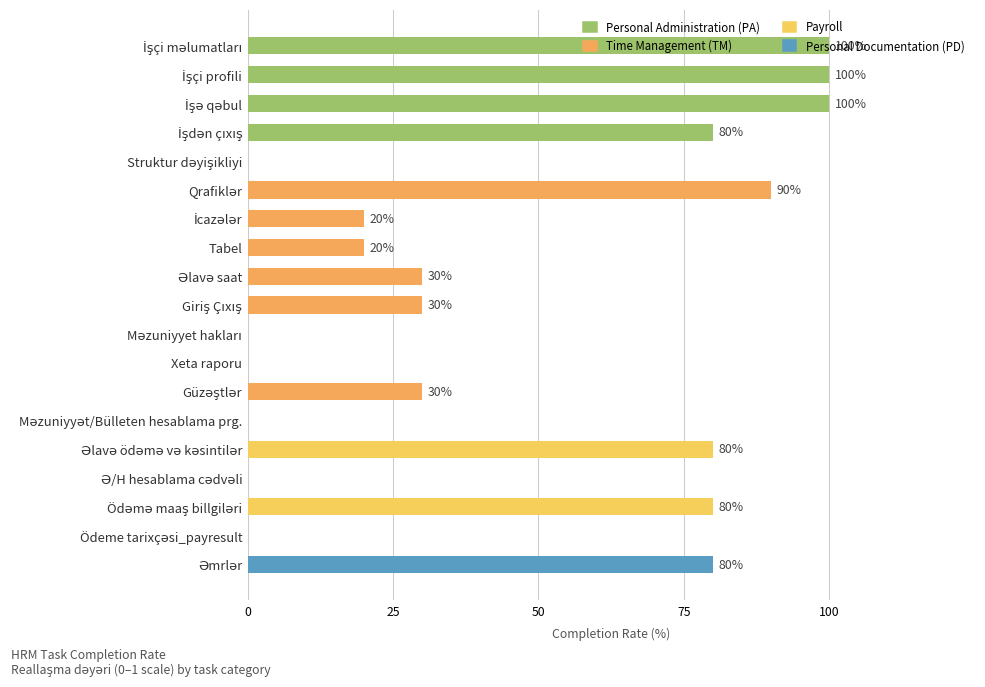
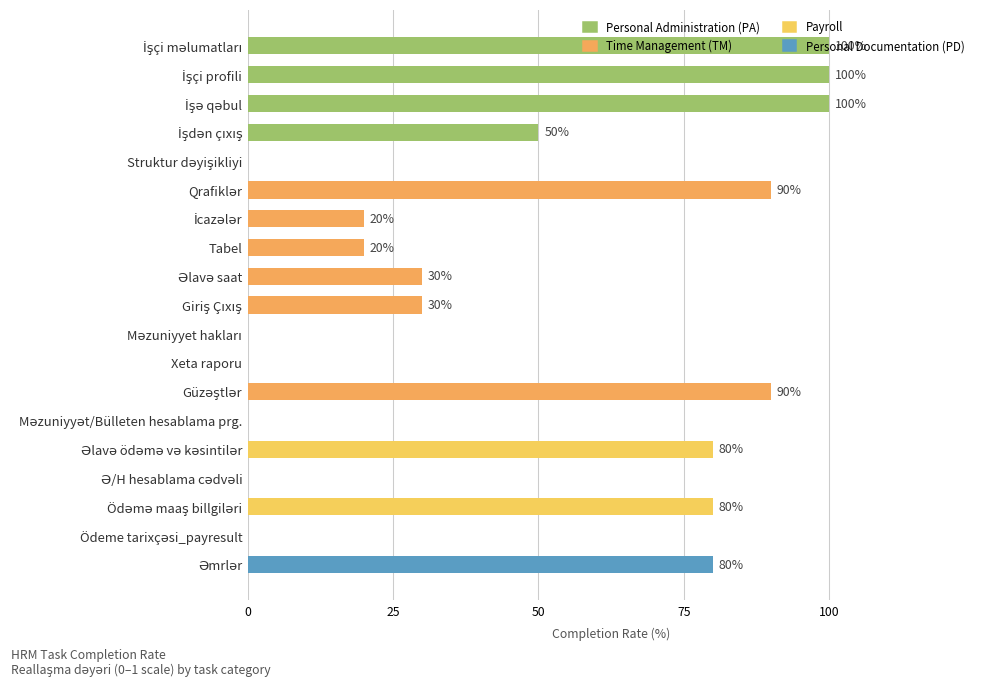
İşdən çıxış: 80% -> 50%
Güzəştlər: 30% -> 90%
